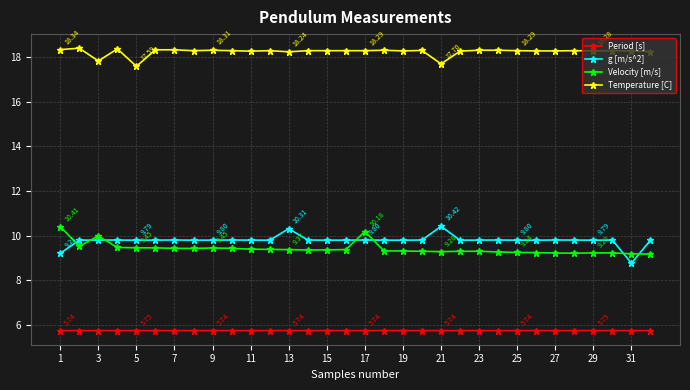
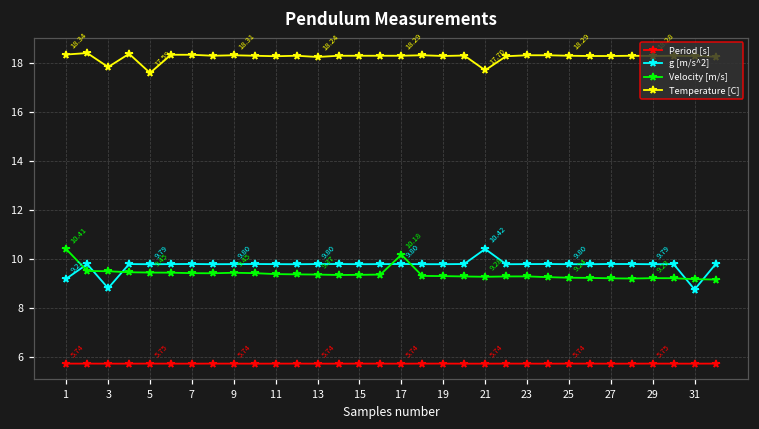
g [m/s^2], 3: 9.8 -> 8.8
Velocity [m/s], 3: 10.0 -> 9.5
g [m/s^2], 13: 10.31 -> 9.80
